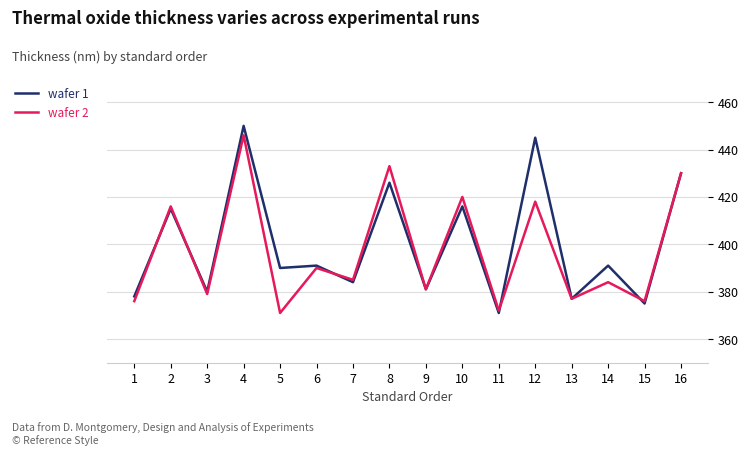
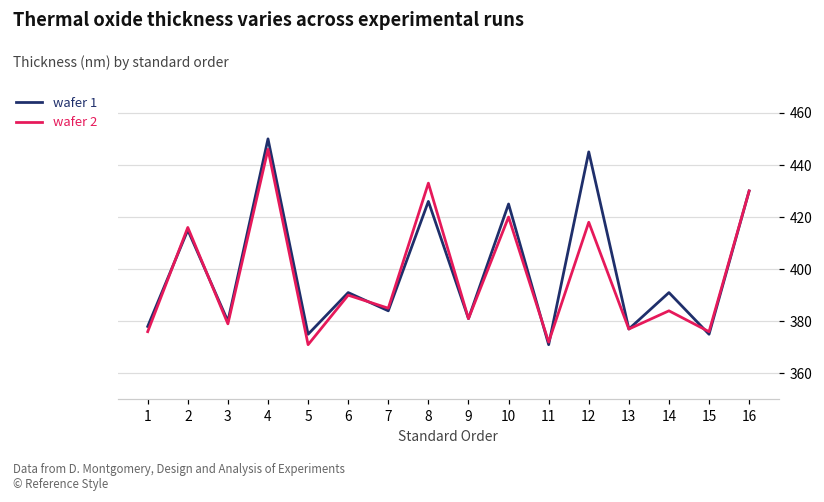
wafer 1, 5: 390 -> 375
wafer 1, 10: 416 -> 425
